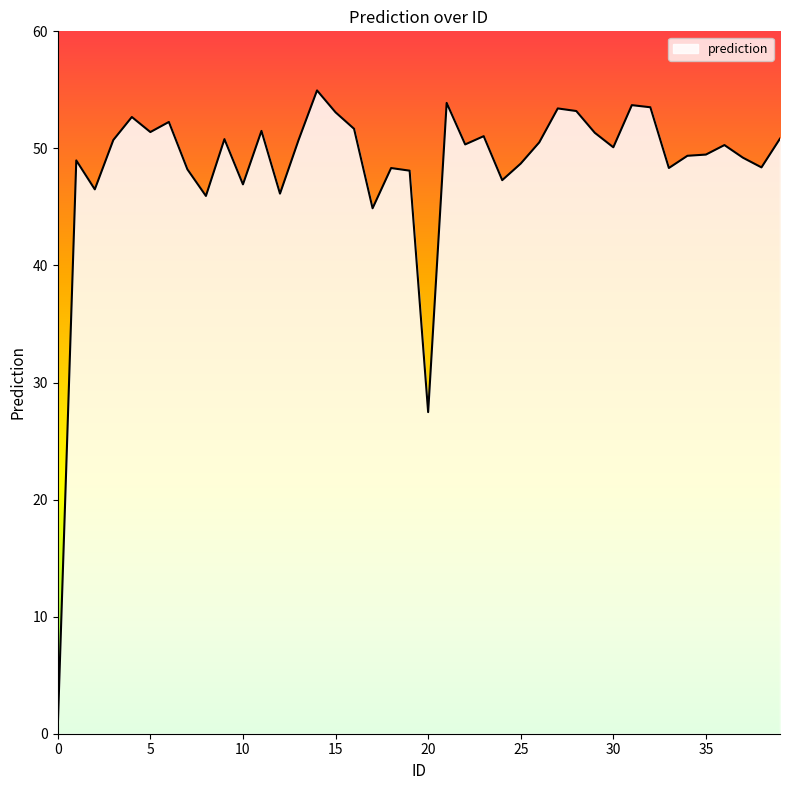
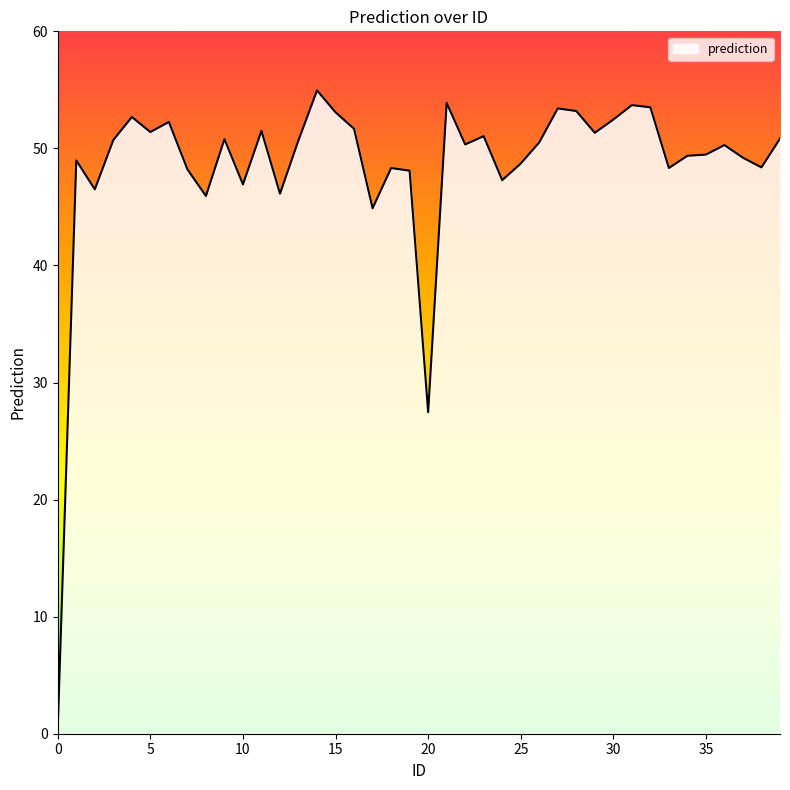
30: 50.1 -> 52.5
